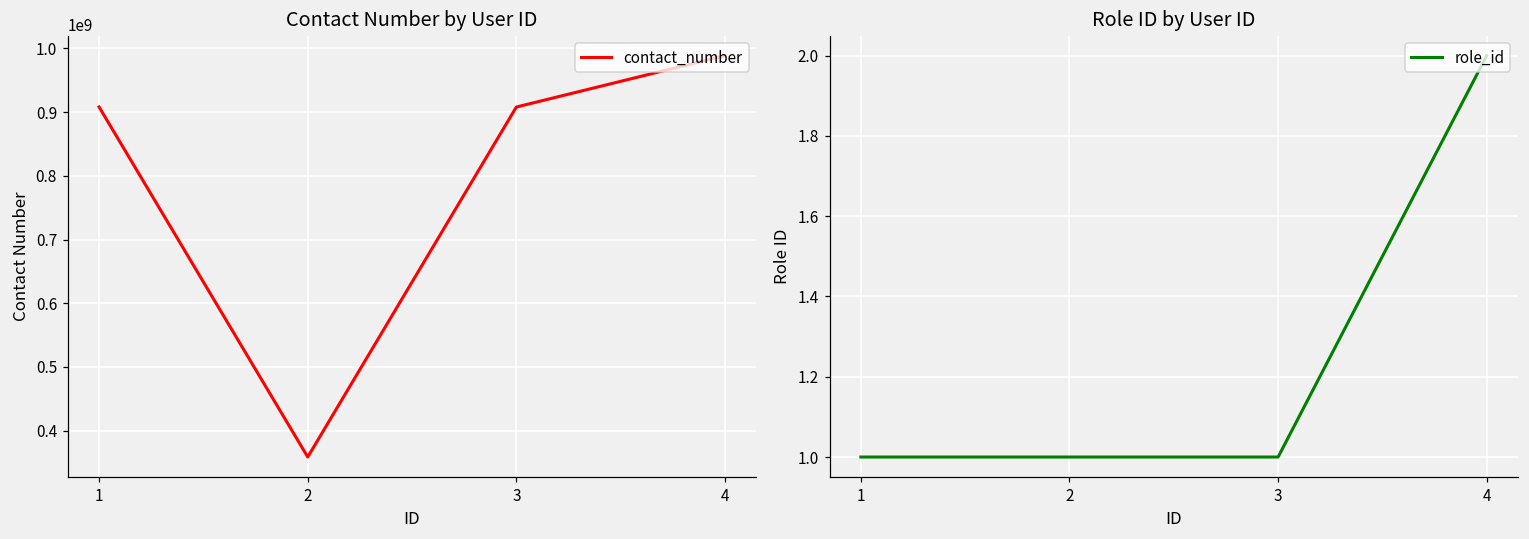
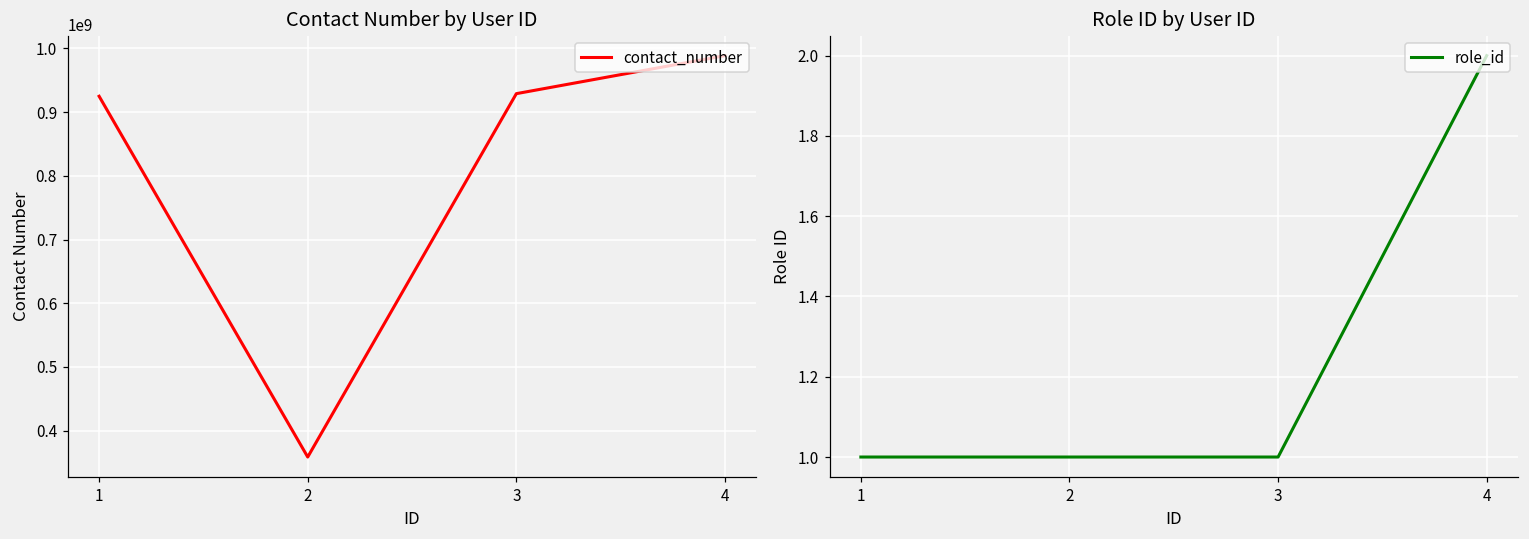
Contact Number by User ID, 1: 910000000 -> 920000000
Contact Number by User ID, 3: 910000000 -> 930000000
